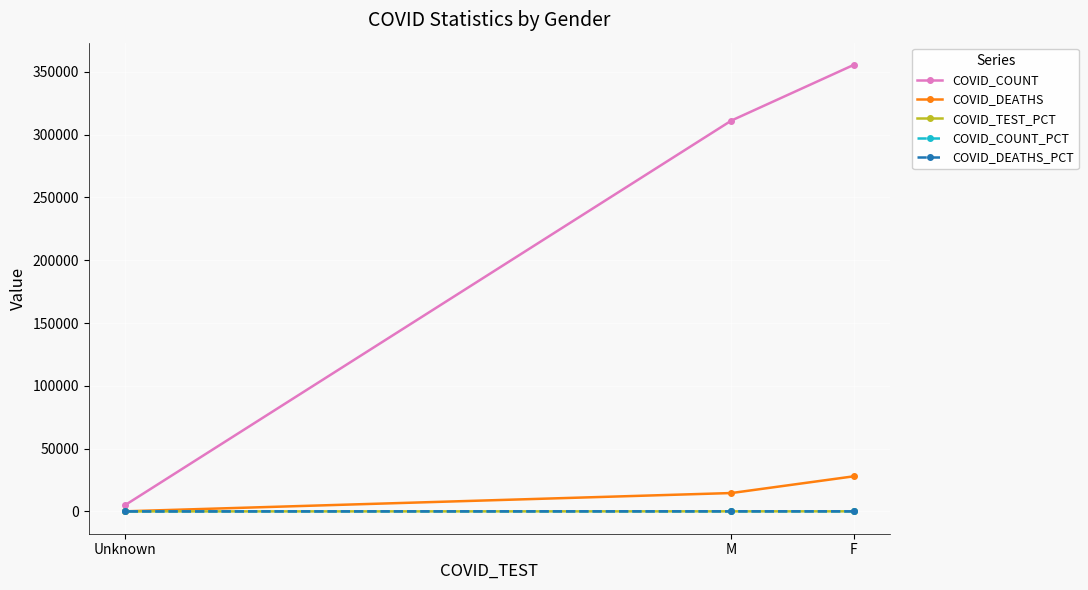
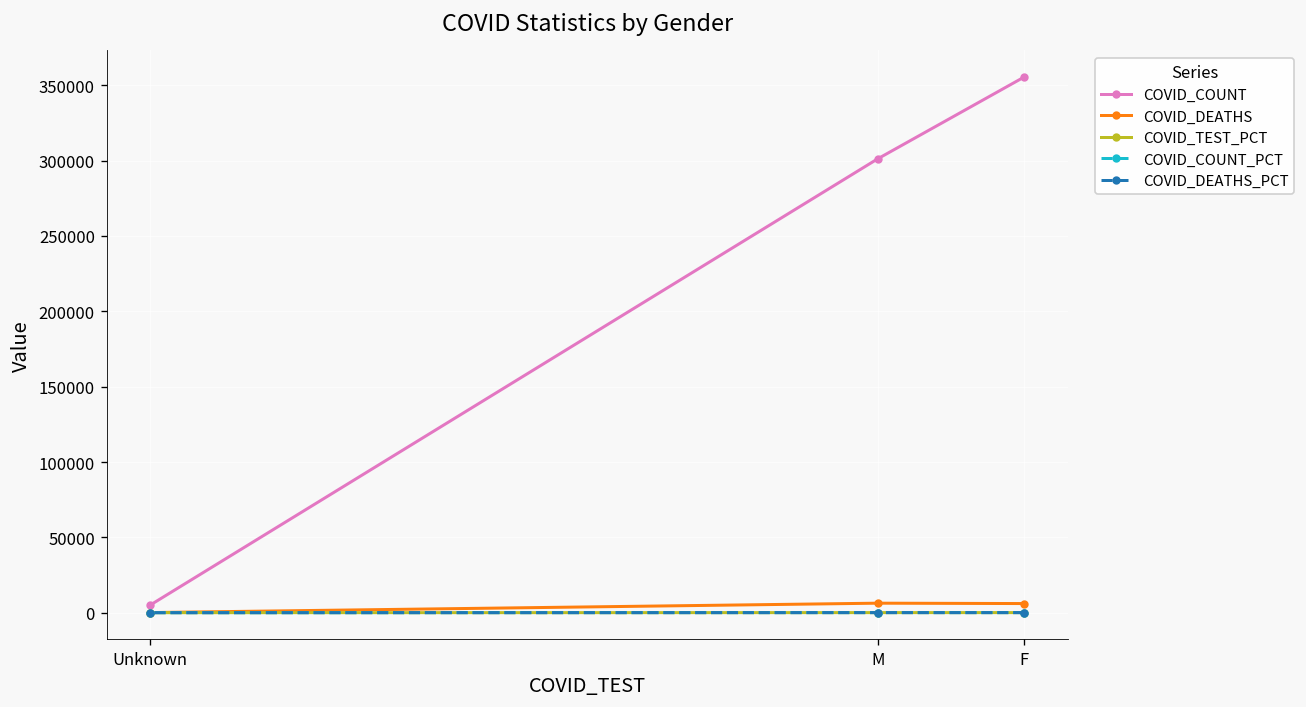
COVID_COUNT, M: 311000 -> 301000
COVID_DEATHS, M: 15000 -> 6000
COVID_DEATHS, F: 28000 -> 6000
